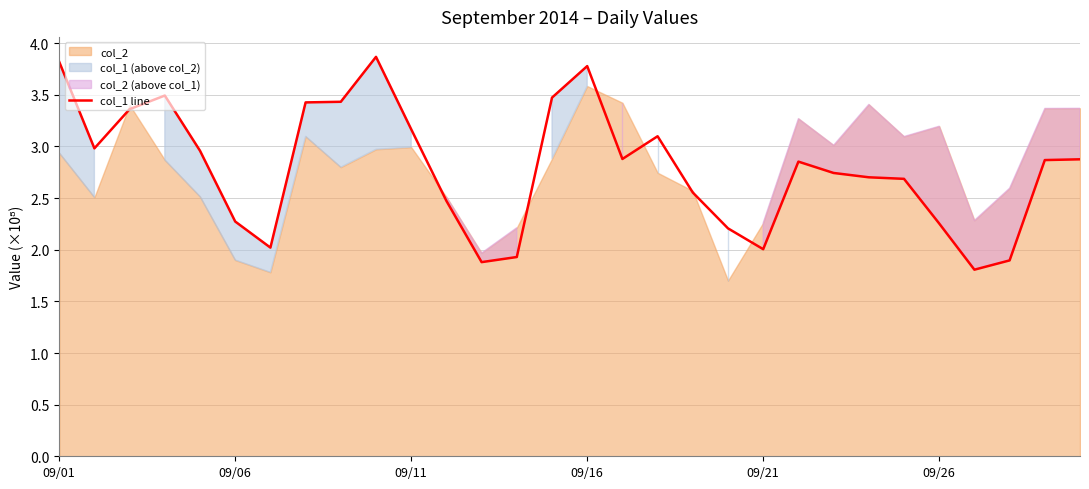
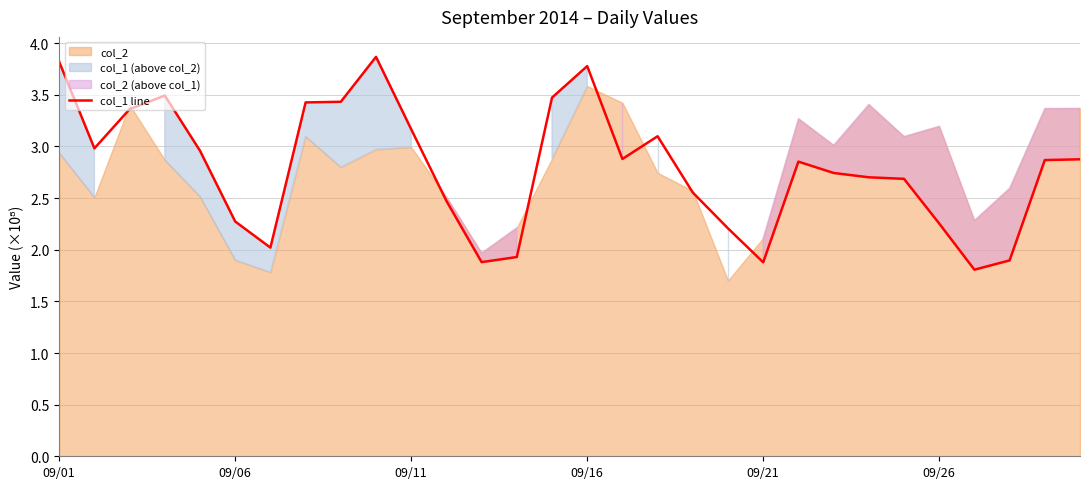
col_1 line, 09/21: 2.01 -> 1.88
col_2, 09/21: 2.26 -> 2.11
